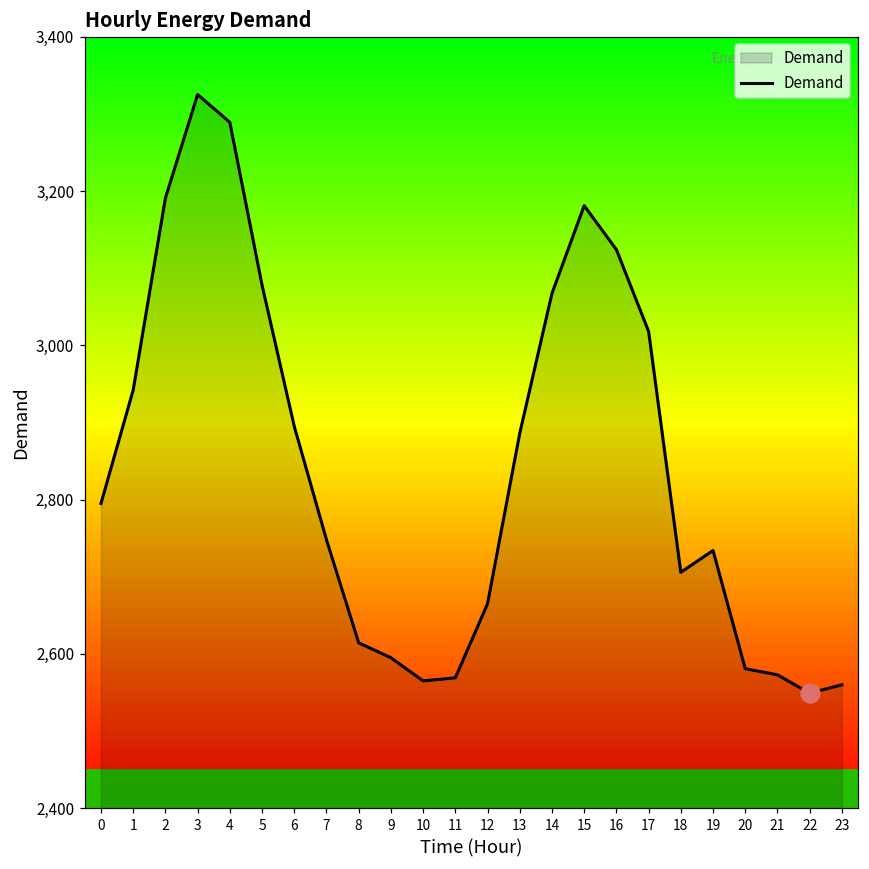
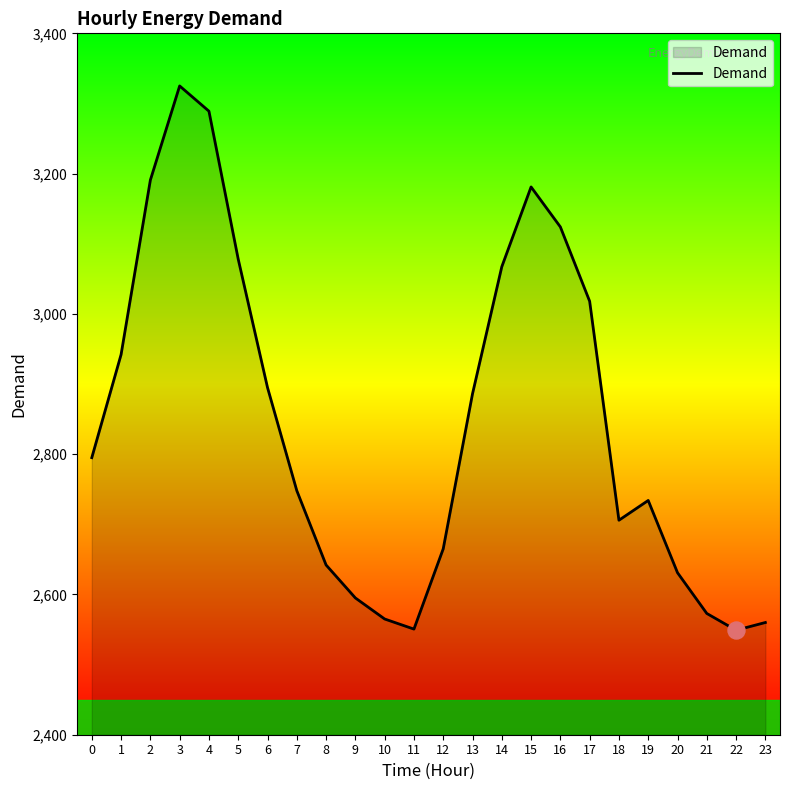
Demand, 8: 2,610 -> 2,640
Demand, 11: 2,570 -> 2,550
Demand, 20: 2,580 -> 2,630
